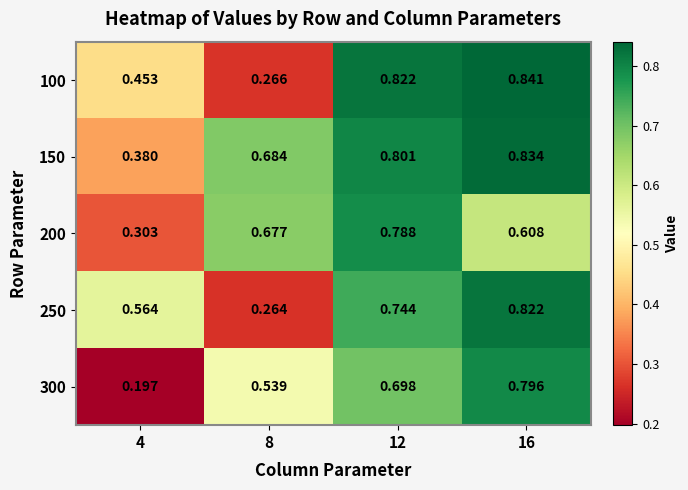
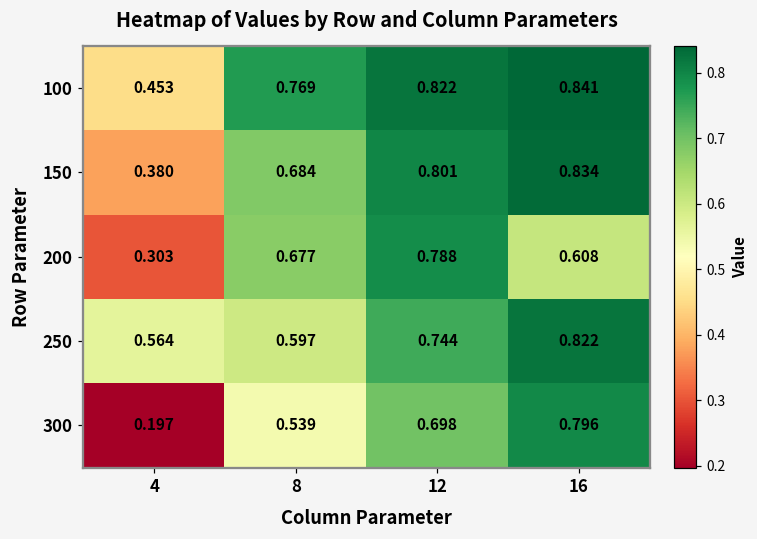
100, 8: 0.266 -> 0.769
250, 8: 0.264 -> 0.597
